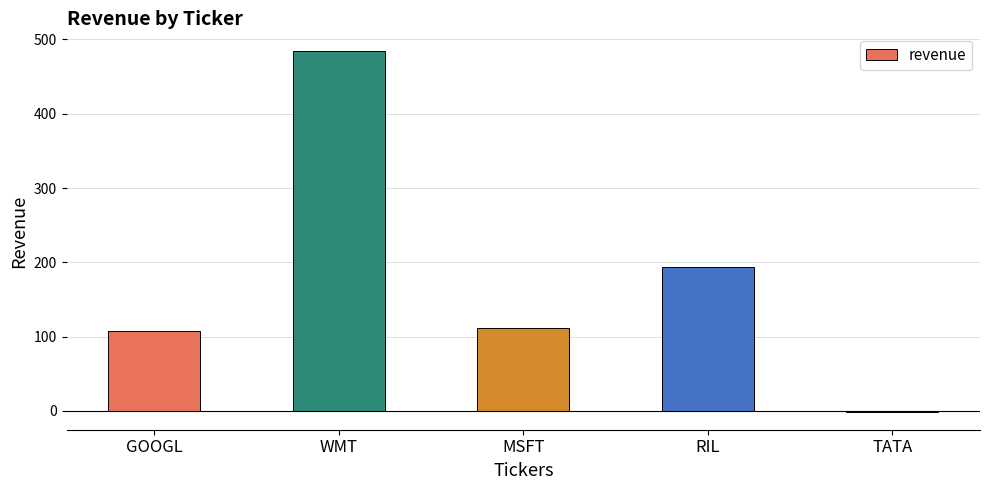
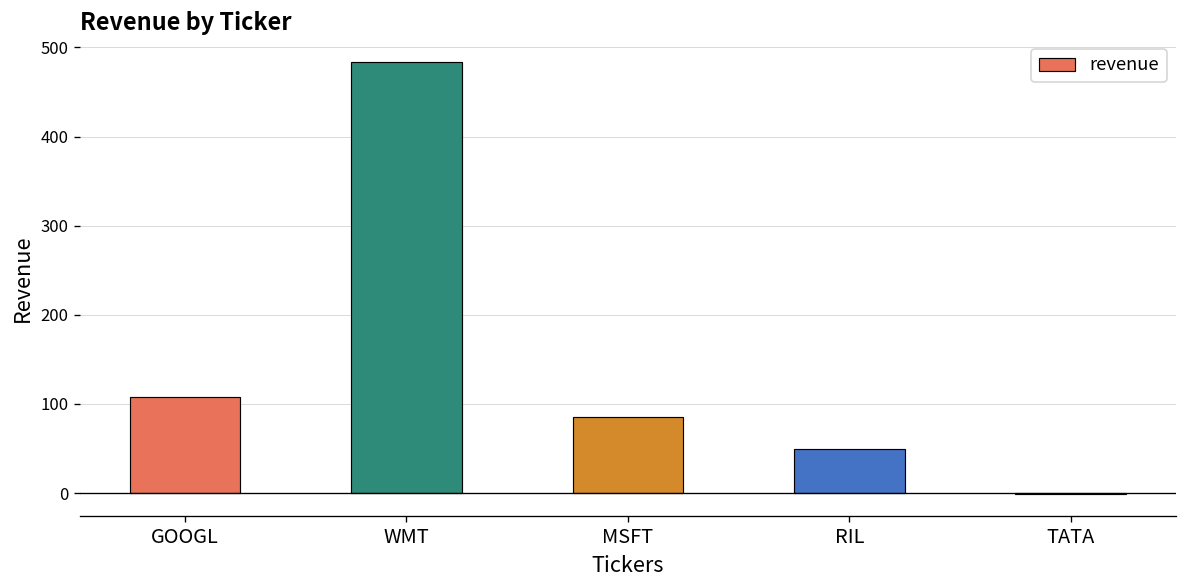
MSFT: 110 -> 90
RIL: 190 -> 50
